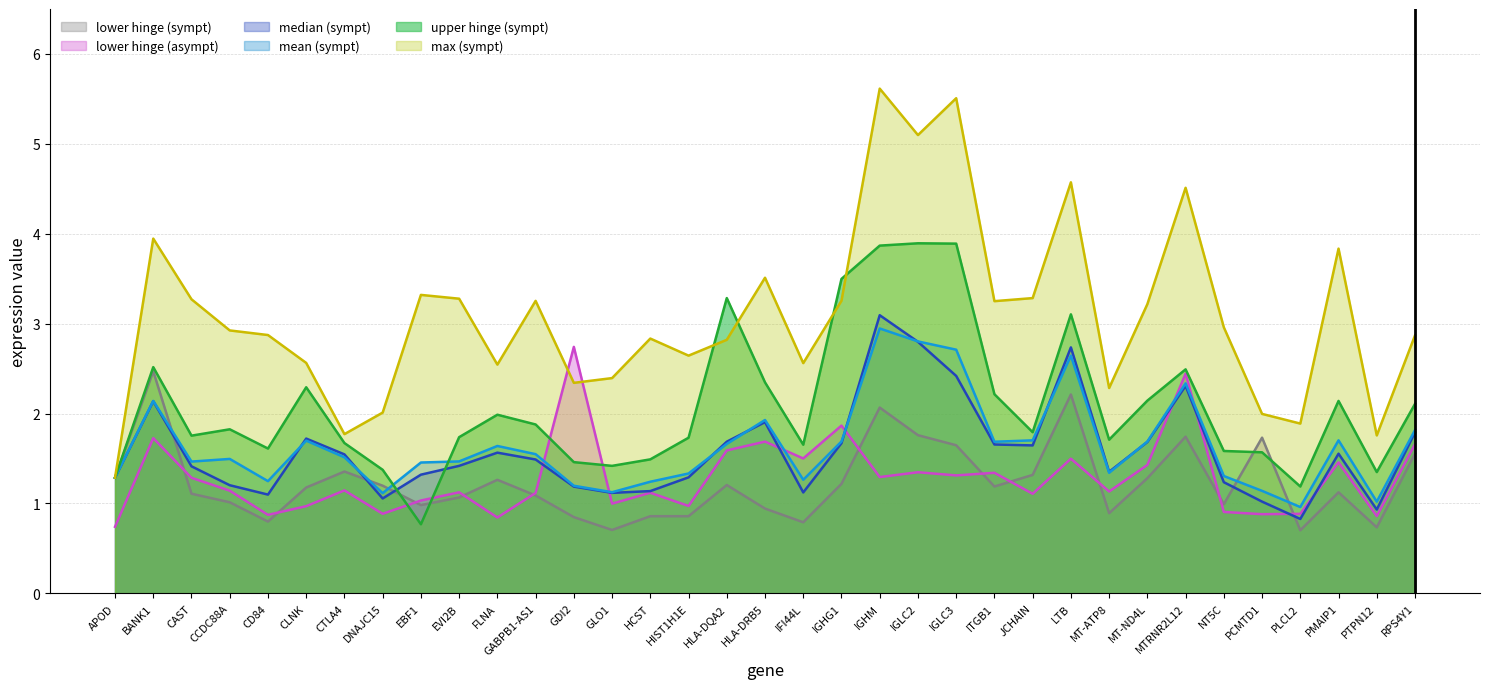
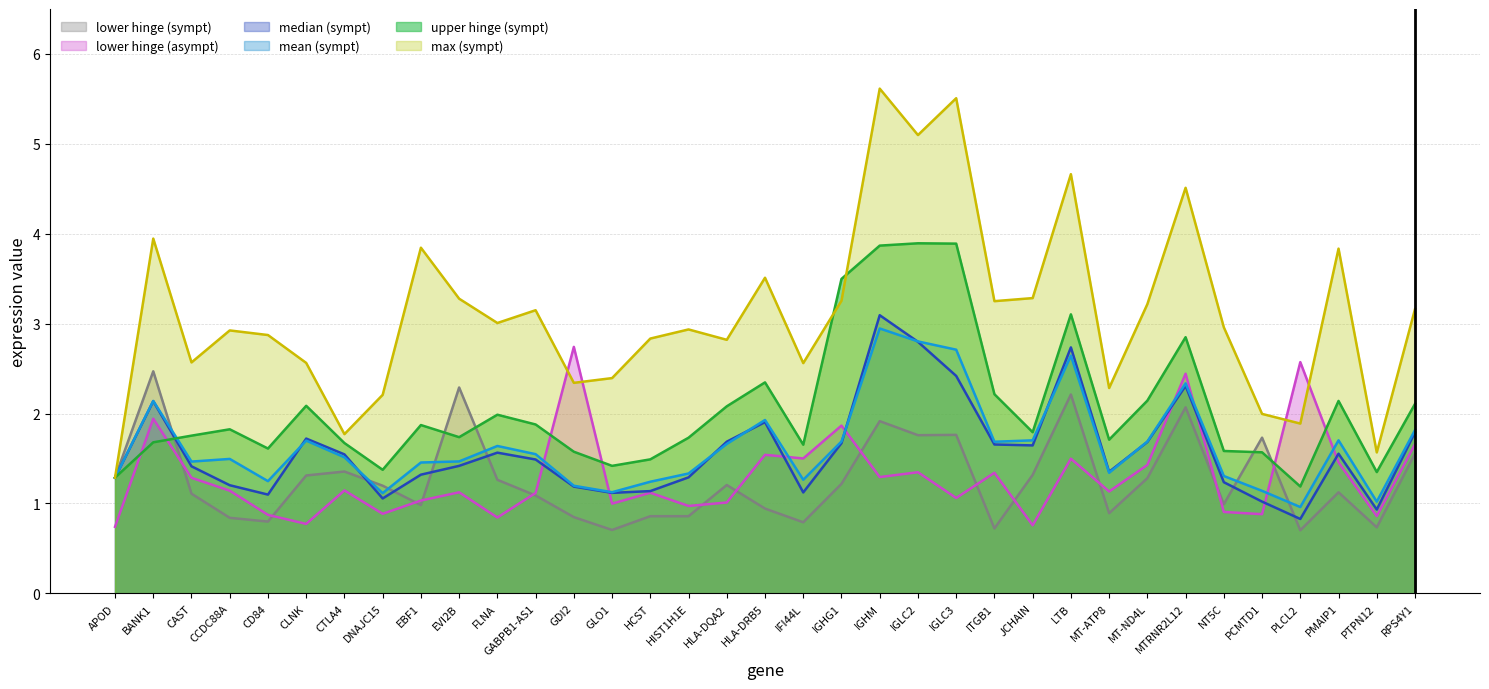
lower hinge (asympt), BANK1: 1.7 -> 1.9
upper hinge (sympt), BANK1: 2.5 -> 1.7
max (sympt), CAST: 3.3 -> 2.6
lower hinge (sympt), CCDC88A: 1.0 -> 0.8
lower hinge (sympt), CLNK: 1.2 -> 1.3
lower hinge (asympt), CLNK: 1.0 -> 0.8
upper hinge (sympt), CLNK: 2.3 -> 2.1
max (sympt), DNAJC15: 2.0 -> 2.2
upper hinge (sympt), EBF1: 0.8 -> 1.9
max (sympt), EBF1: 3.3 -> 3.8
lower hinge (sympt), EVI2B: 1.1 -> 2.3
max (sympt), FLNA: 2.5 -> 3.0
max (sympt), GABPB1-AS1: 3.3 -> 3.1
upper hinge (sympt), GDI2: 1.5 -> 1.6
max (sympt), HIST1H1E: 2.6 -> 2.9
lower hinge (asympt), HLA-DQA2: 1.6 -> 1.0
upper hinge (sympt), HLA-DQA2: 3.3 -> 2.1
lower hinge (asympt), HLA-DRB5: 1.7 -> 1.5
lower hinge (sympt), IGHM: 2.1 -> 1.9
lower hinge (sympt), IGLC3: 1.6 -> 1.8
lower hinge (asympt), IGLC3: 1.3 -> 1.1
lower hinge (sympt), ITGB1: 1.2 -> 0.7
lower hinge (asympt), JCHAIN: 1.1 -> 0.8
max (sympt), LTB: 4.6 -> 4.7
lower hinge (sympt), MTRNR2L12: 1.7 -> 2.1
upper hinge (sympt), MTRNR2L12: 2.5 -> 2.8
lower hinge (asympt), PLCL2: 0.9 -> 2.6
max (sympt), PTPN12: 1.8 -> 1.6
max (sympt), RPS4Y1: 2.9 -> 3.2
